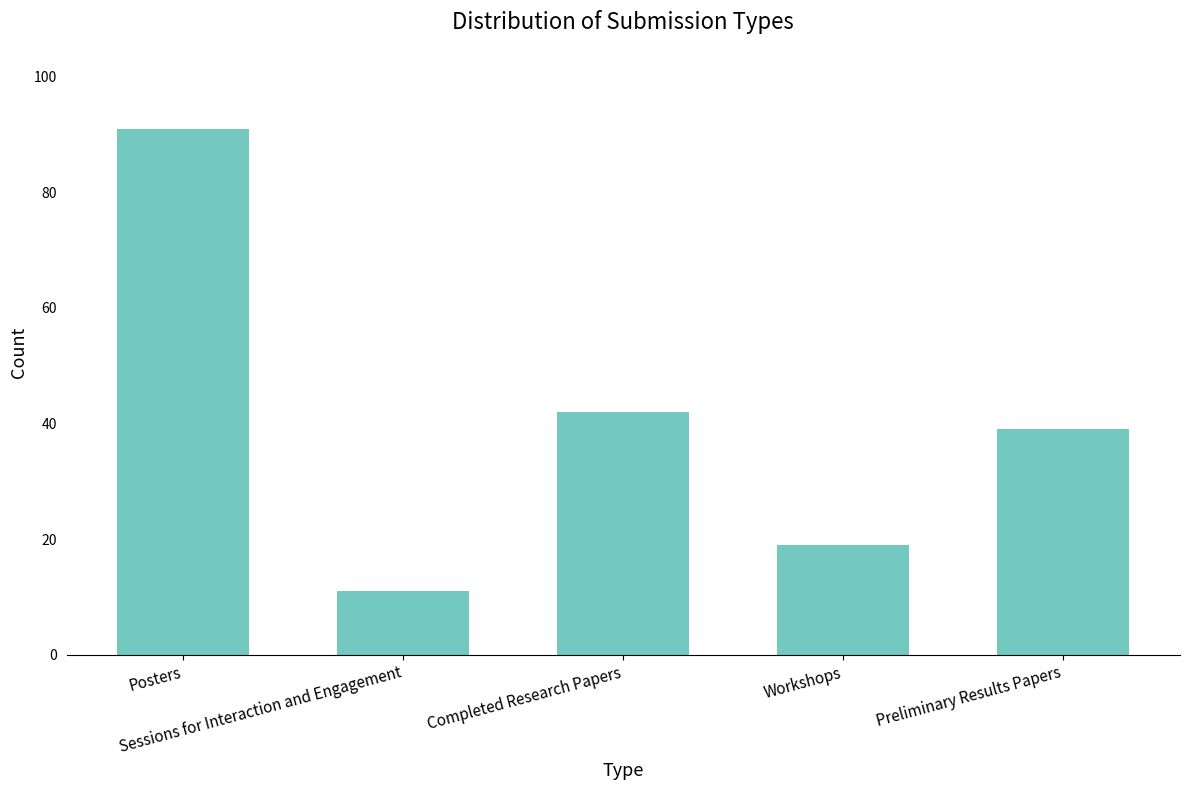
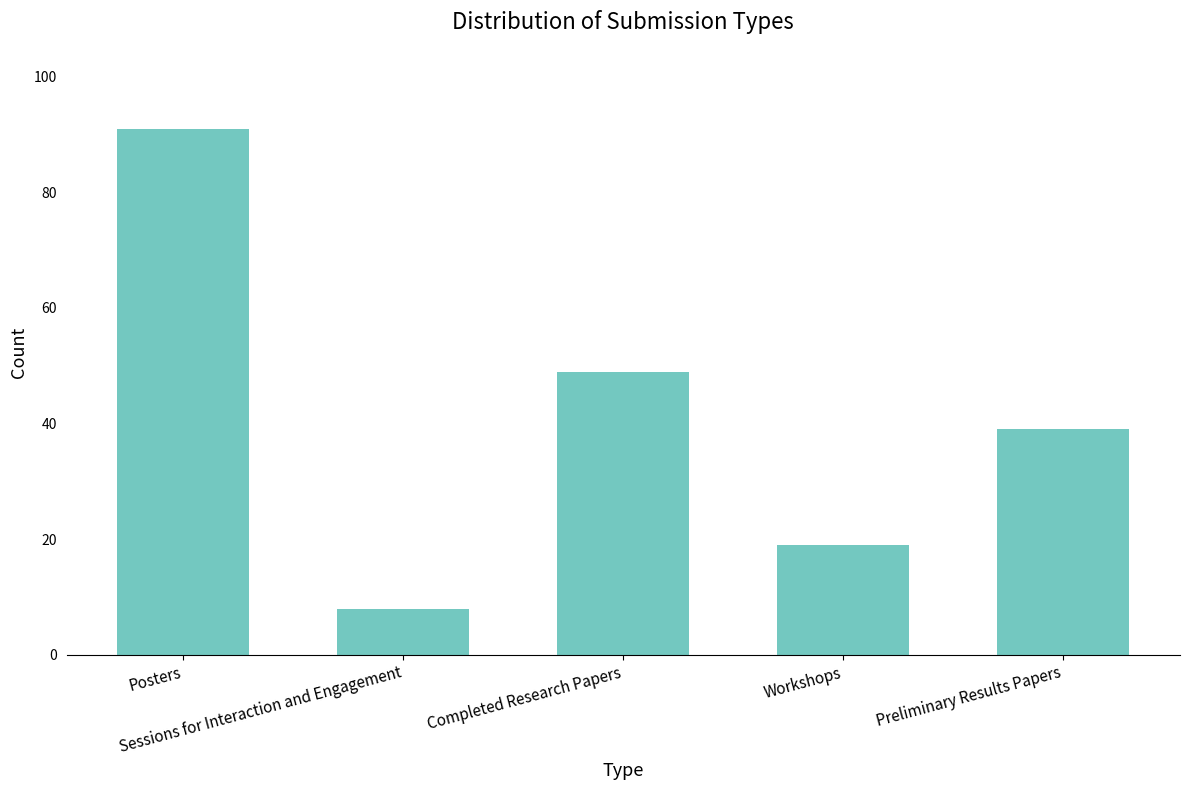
Sessions for Interaction and Engagement: 11 -> 8
Completed Research Papers: 42 -> 49
